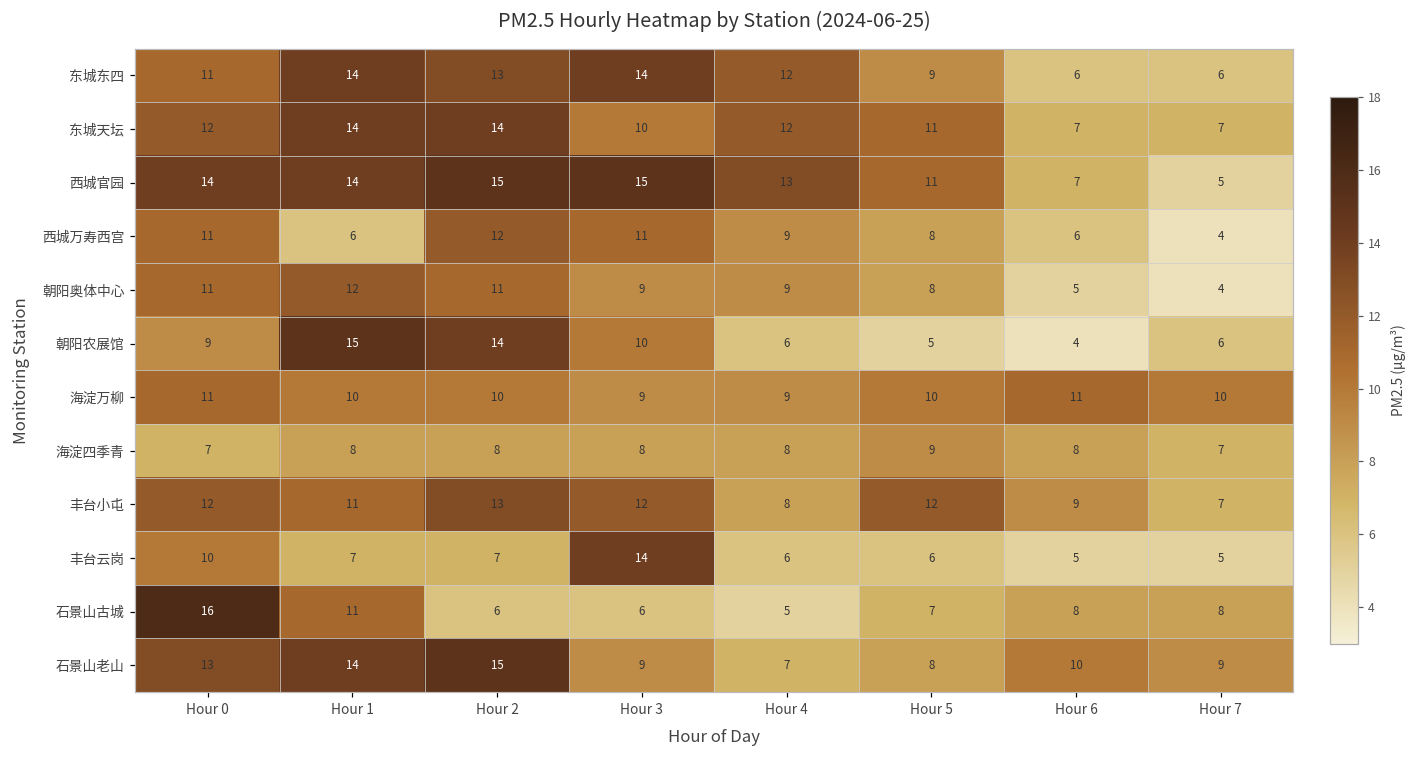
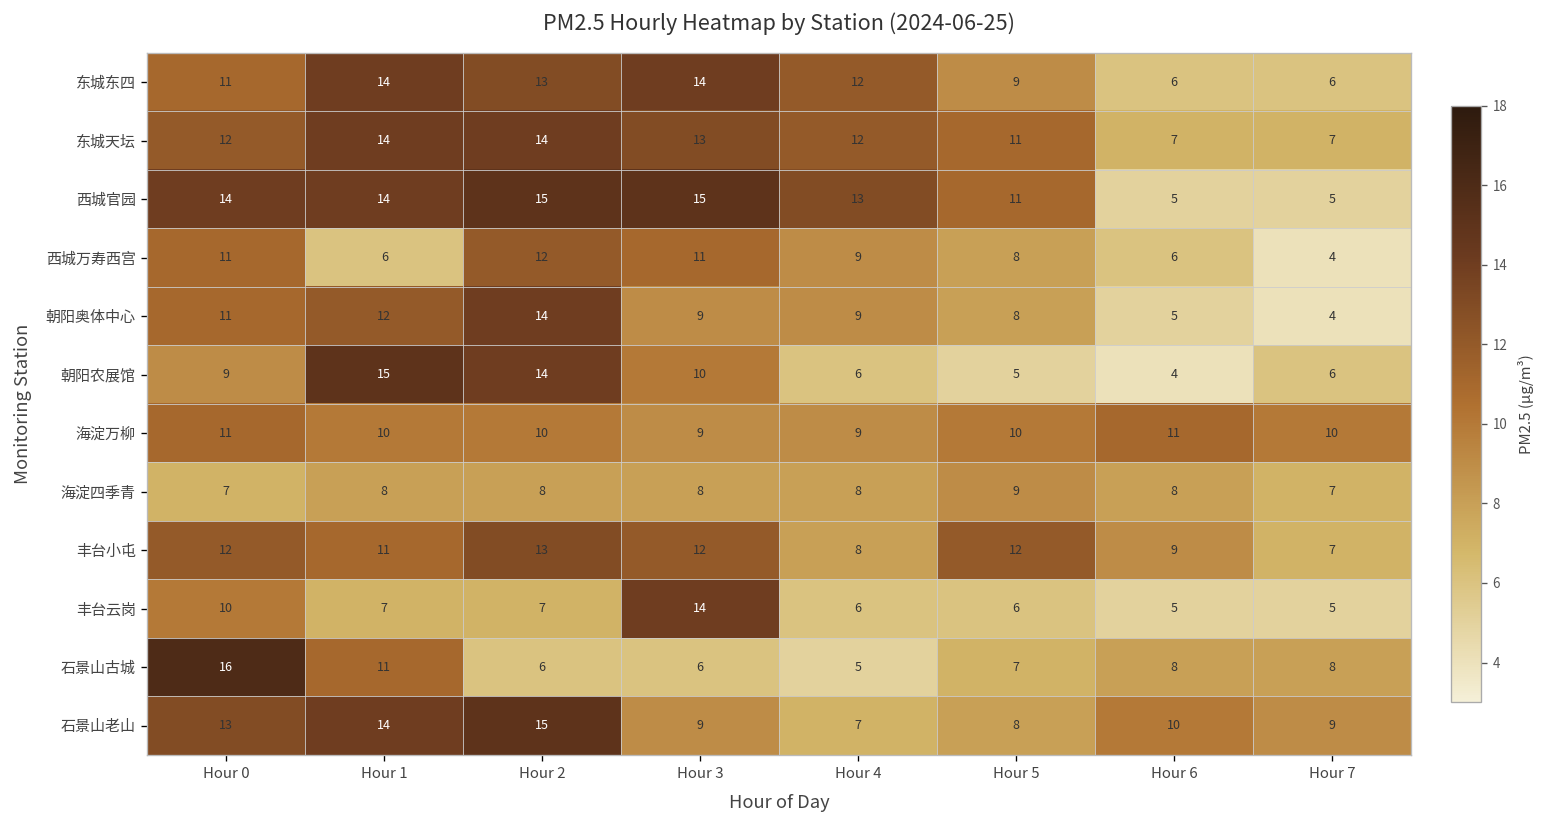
东城天坛, Hour 3: 10 -> 13
西城官园, Hour 6: 7 -> 5
朝阳奥体中心, Hour 2: 11 -> 14
